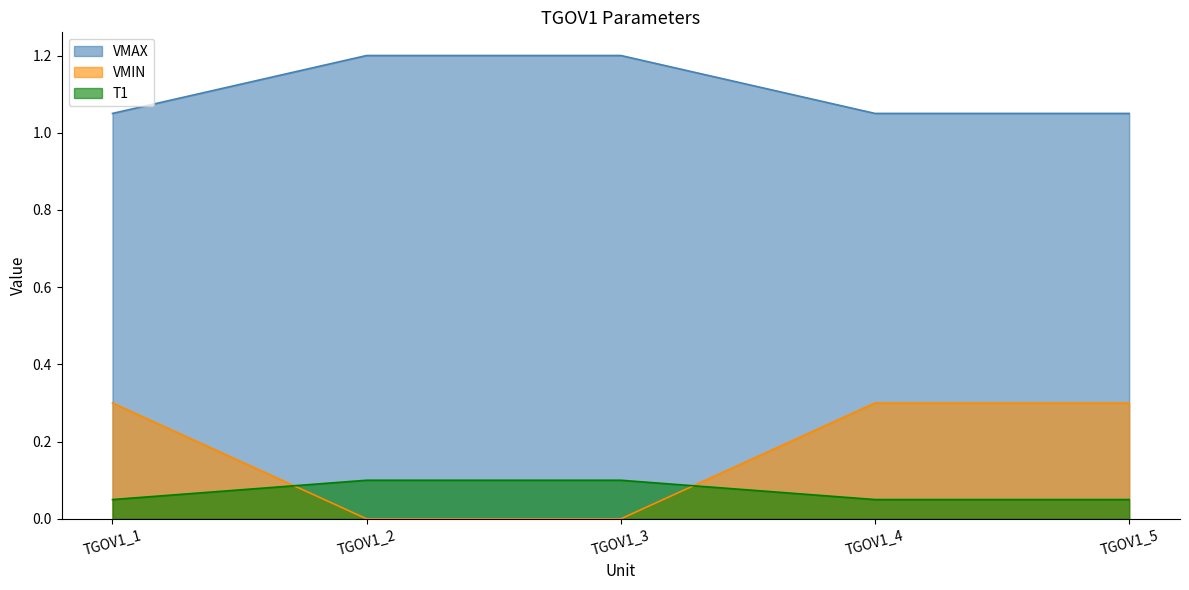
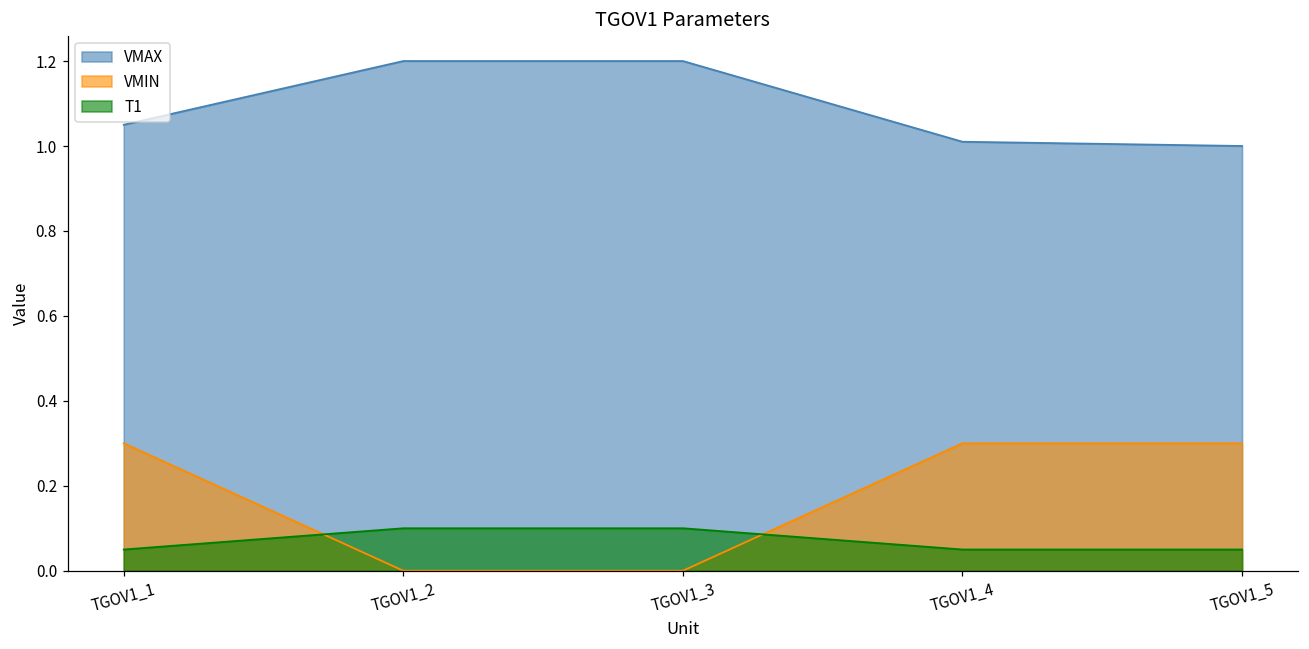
VMAX, TGOV1_4: 1.05 -> 1.01
VMAX, TGOV1_5: 1.05 -> 1.00
